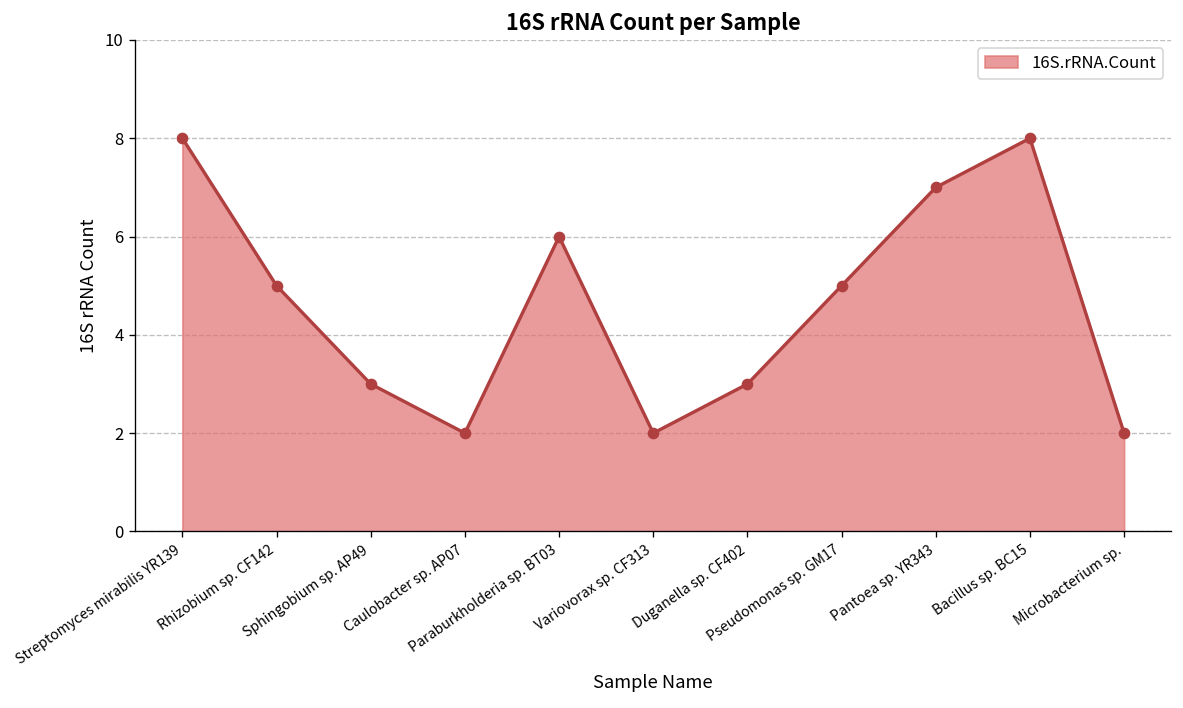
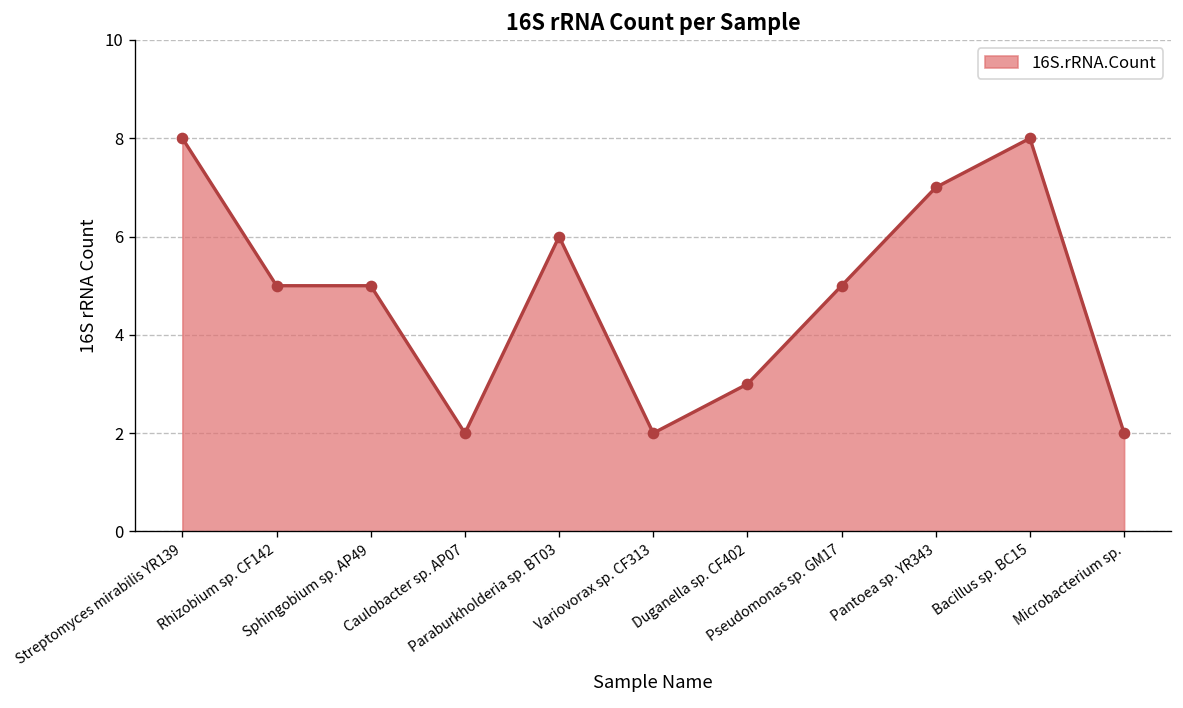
Sphingobium sp. AP49: 3 -> 5
